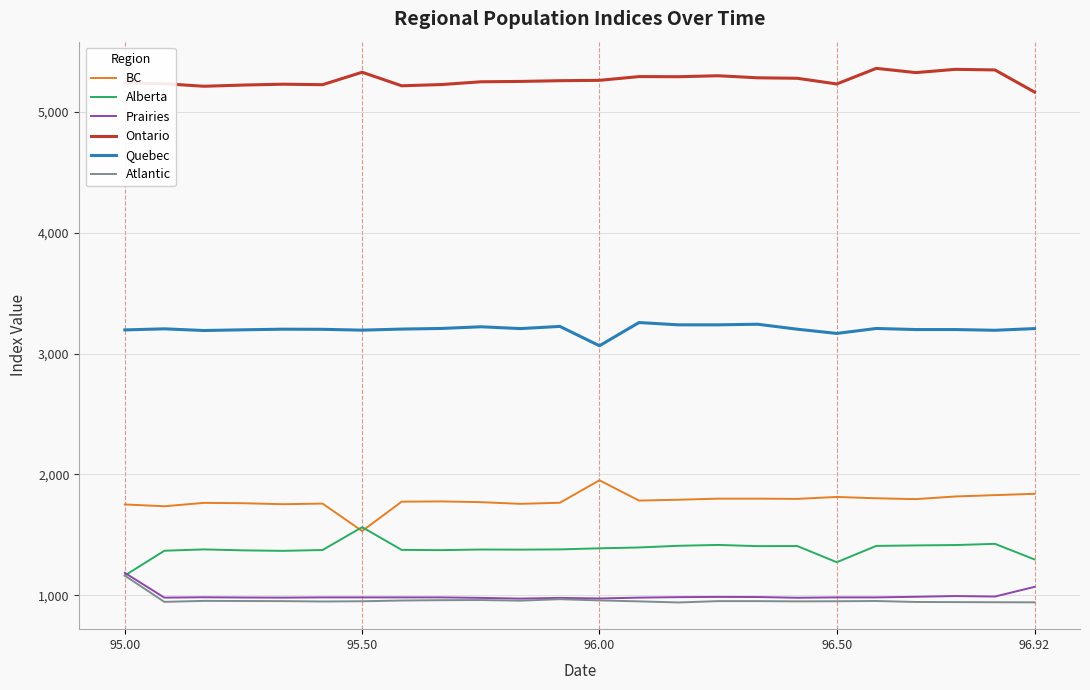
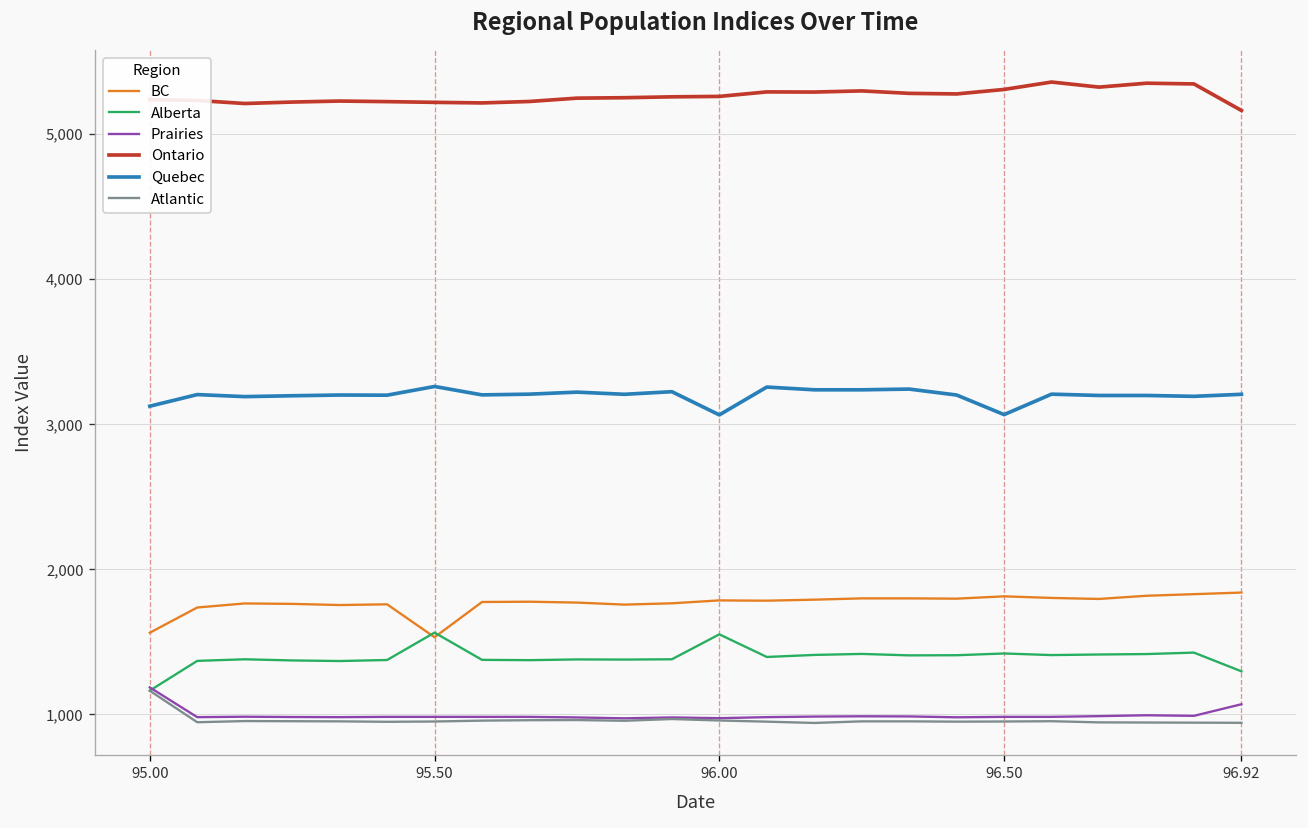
BC, 95.00: 1,750 -> 1,560
Quebec, 95.00: 3,200 -> 3,130
Ontario, 95.50: 5,330 -> 5,220
Quebec, 95.50: 3,190 -> 3,260
BC, 96.00: 1,950 -> 1,790
Alberta, 96.00: 1,390 -> 1,550
Alberta, 96.50: 1,270 -> 1,420
Ontario, 96.50: 5,230 -> 5,310
Quebec, 96.50: 3,170 -> 3,070
